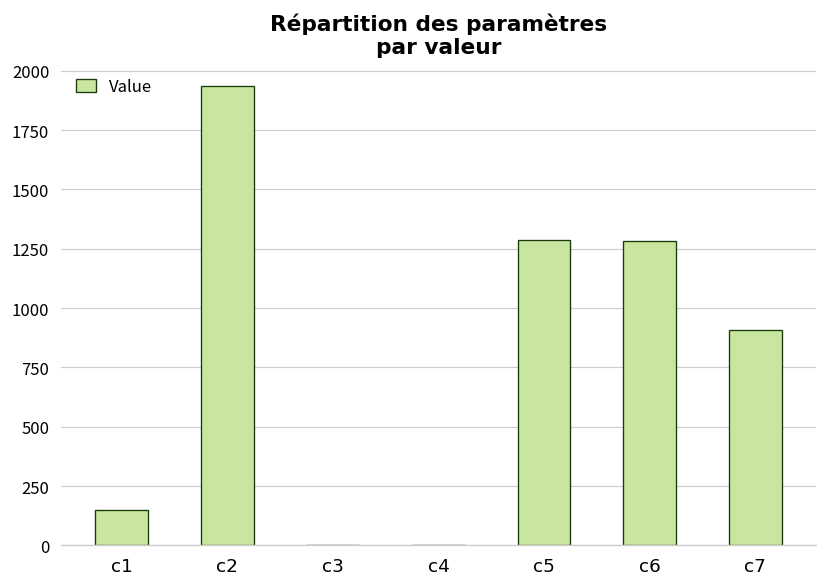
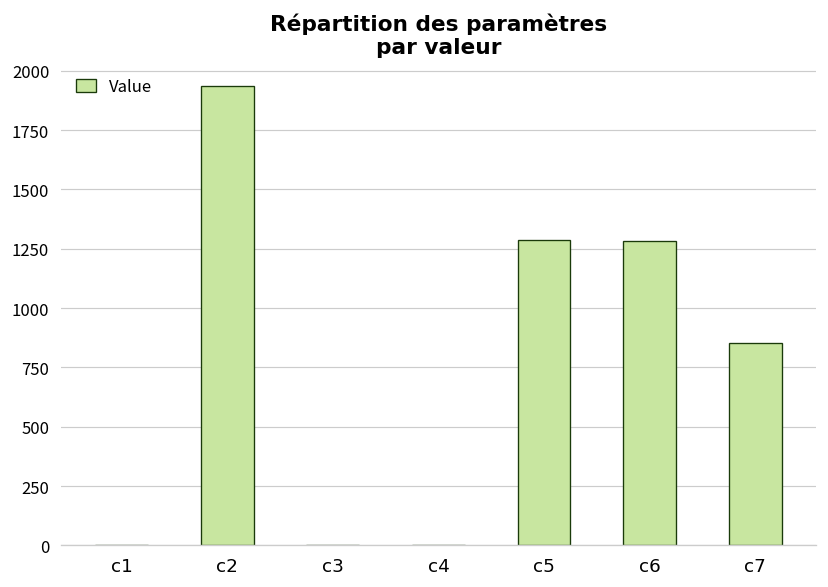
c1: 150 -> 0
c7: 910 -> 850
